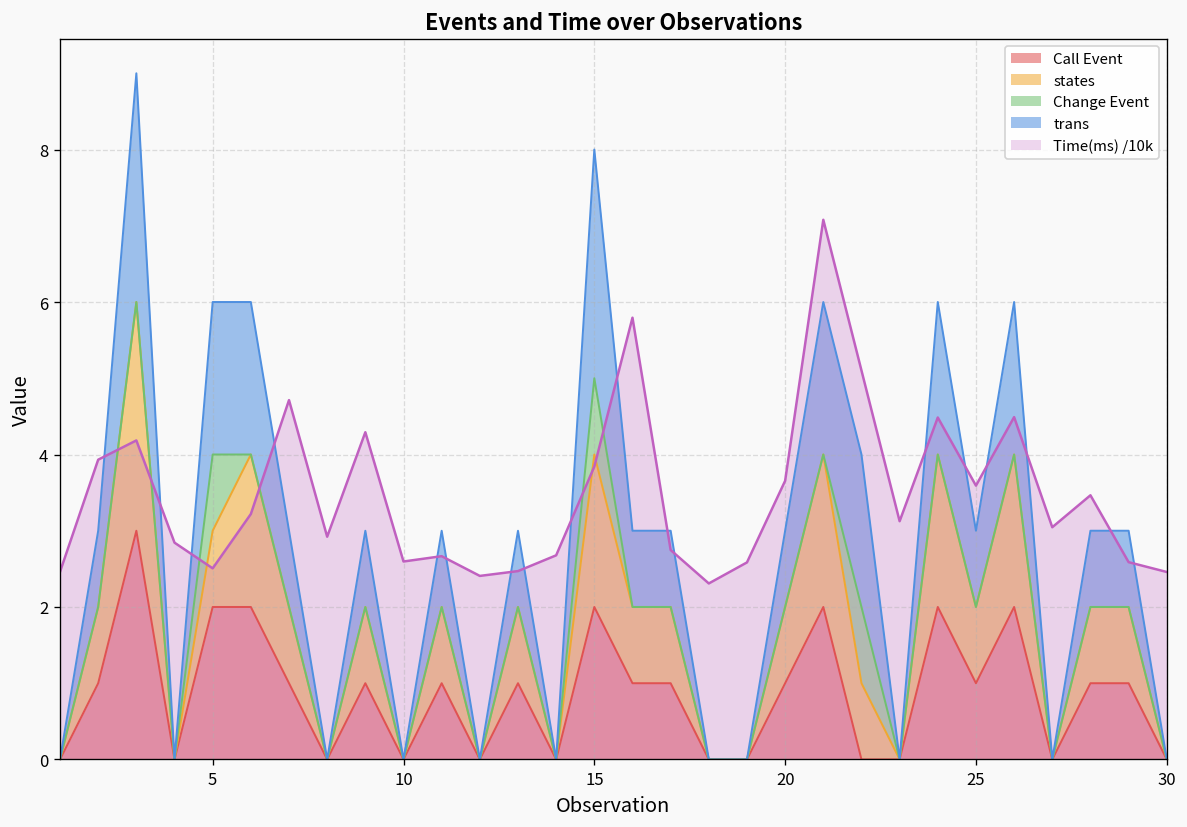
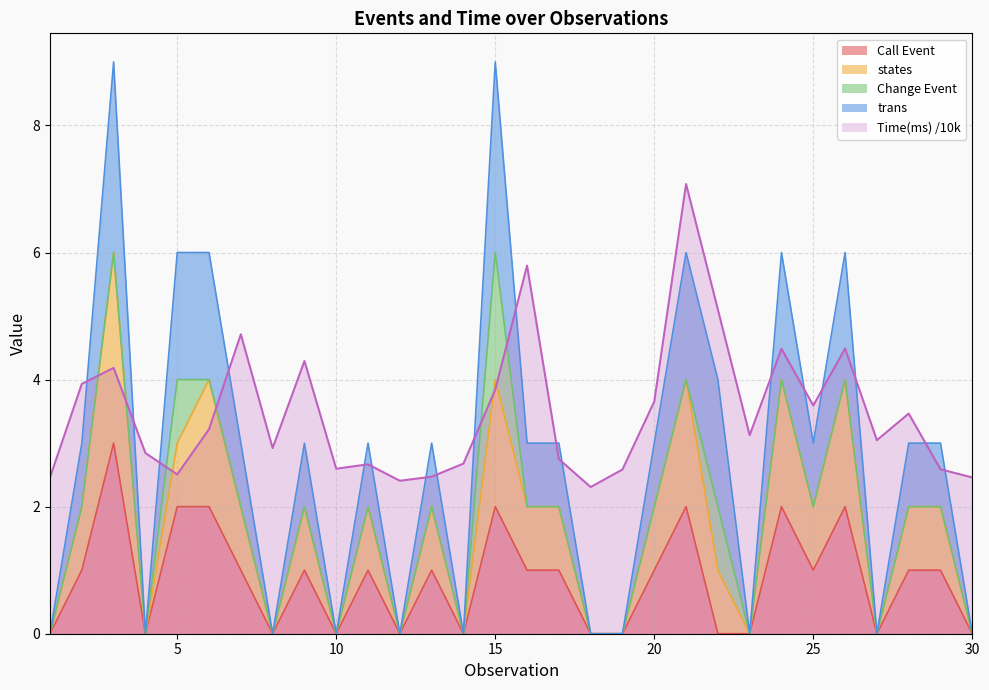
Change Event, 15: 1 -> 2
